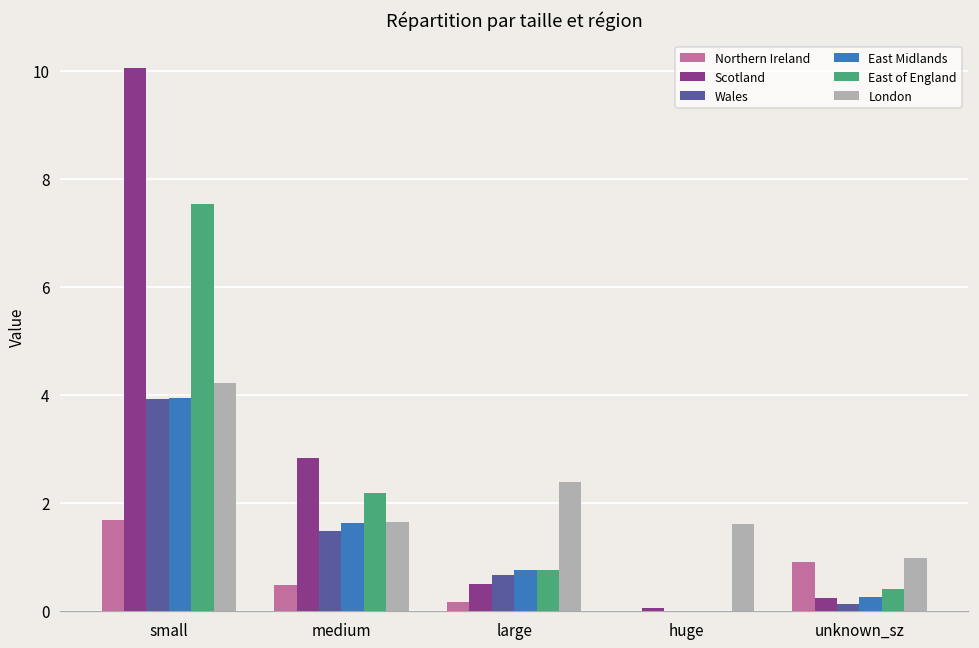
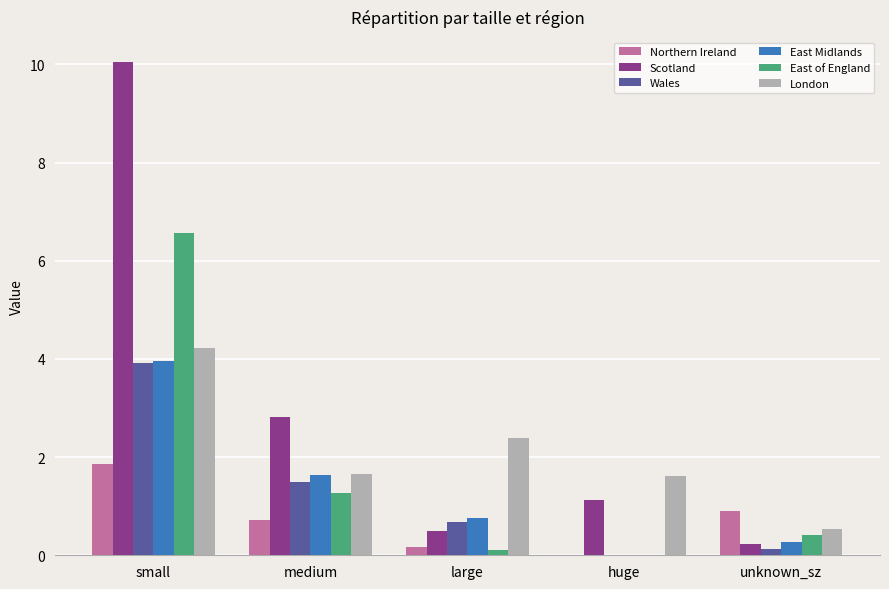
Northern Ireland, small: 1.7 -> 1.9
East of England, small: 7.5 -> 6.6
Northern Ireland, medium: 0.5 -> 0.7
East of England, medium: 2.2 -> 1.3
East of England, large: 0.8 -> 0.1
Scotland, huge: 0.0 -> 1.1
London, unknown_sz: 1.0 -> 0.5
